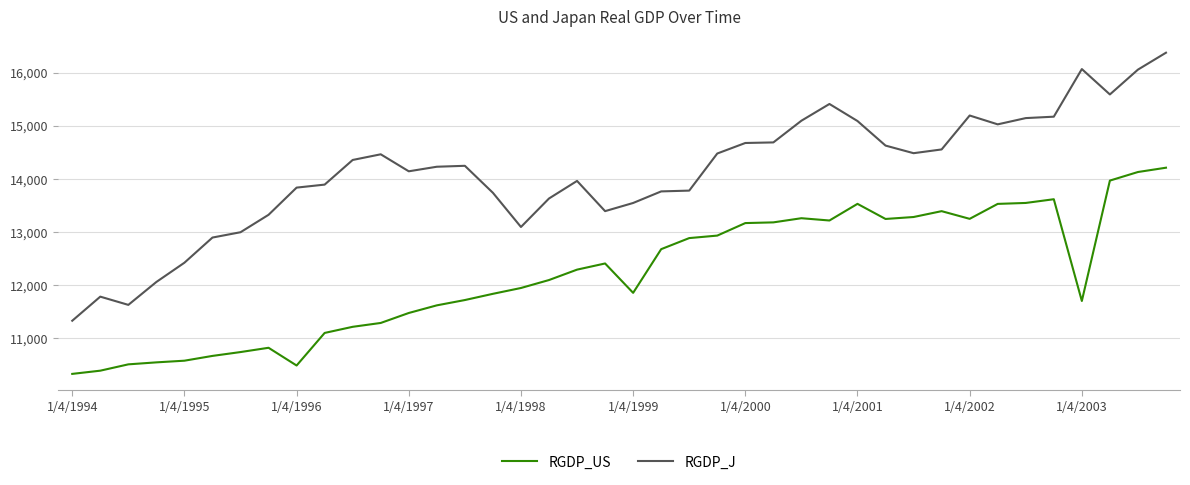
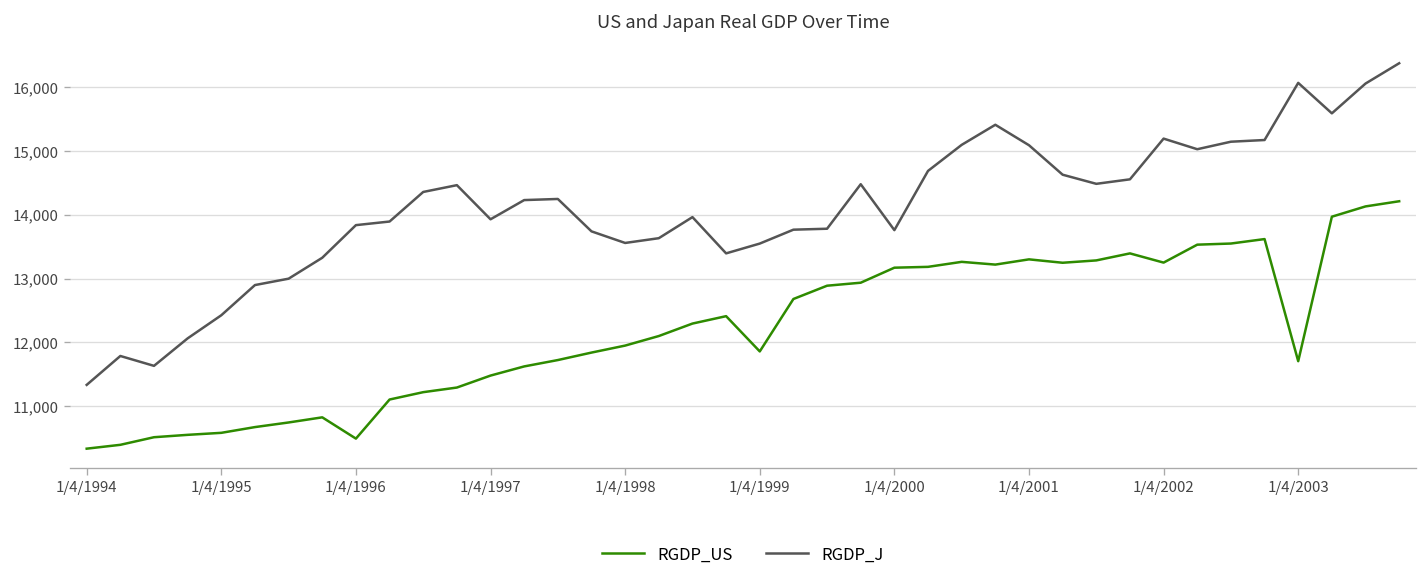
RGDP_J, 1/4/1997: 14,100 -> 13,900
RGDP_J, 1/4/1998: 13,100 -> 13,600
RGDP_J, 1/4/2000: 14,700 -> 13,800
RGDP_US, 1/4/2001: 13,500 -> 13,300
